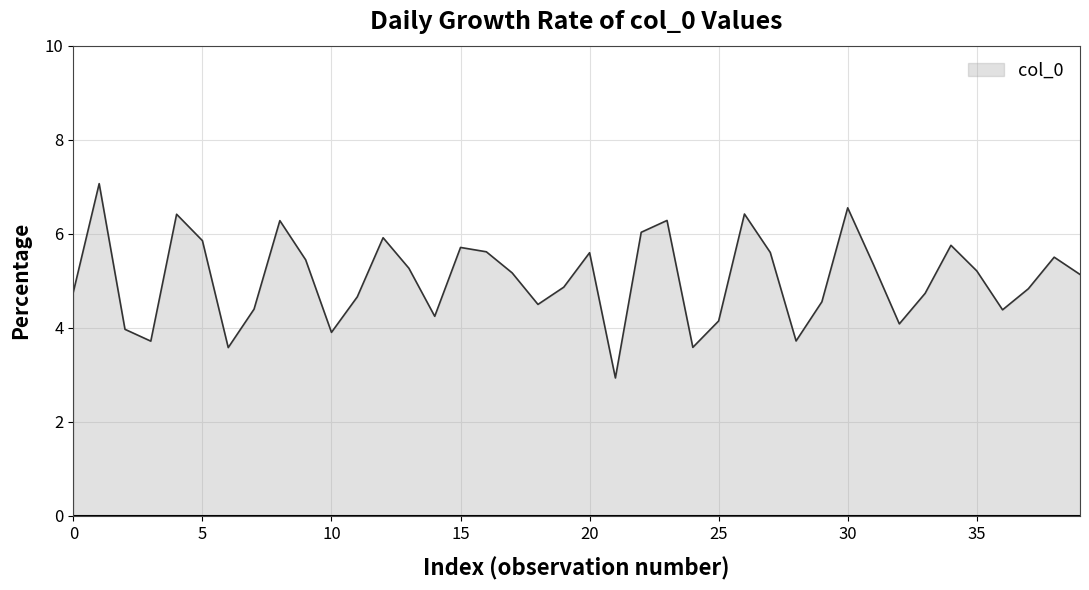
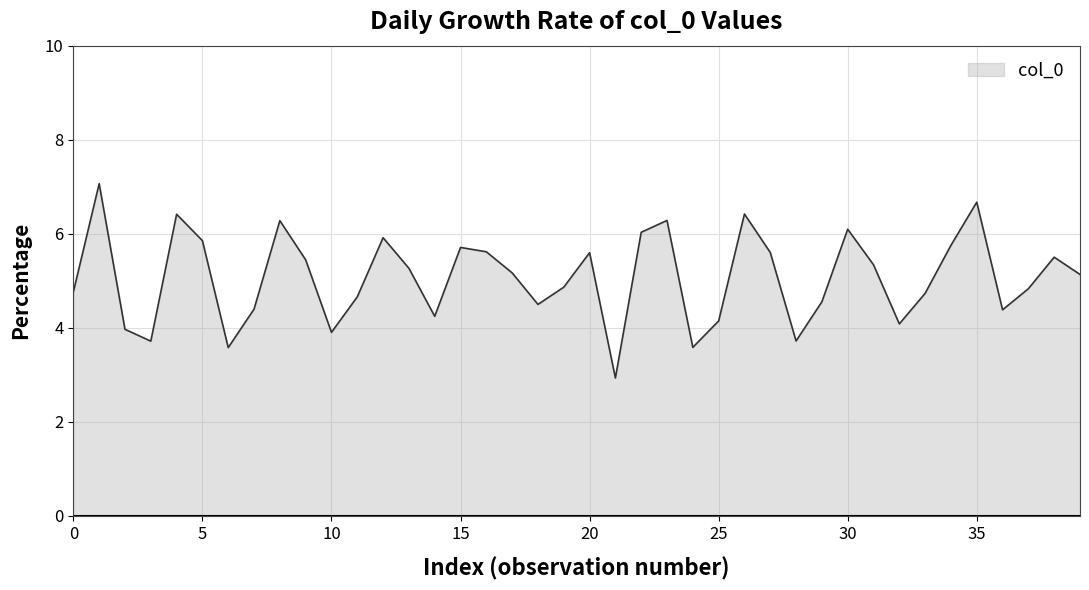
30: 6.6 -> 6.1
35: 5.2 -> 6.7
